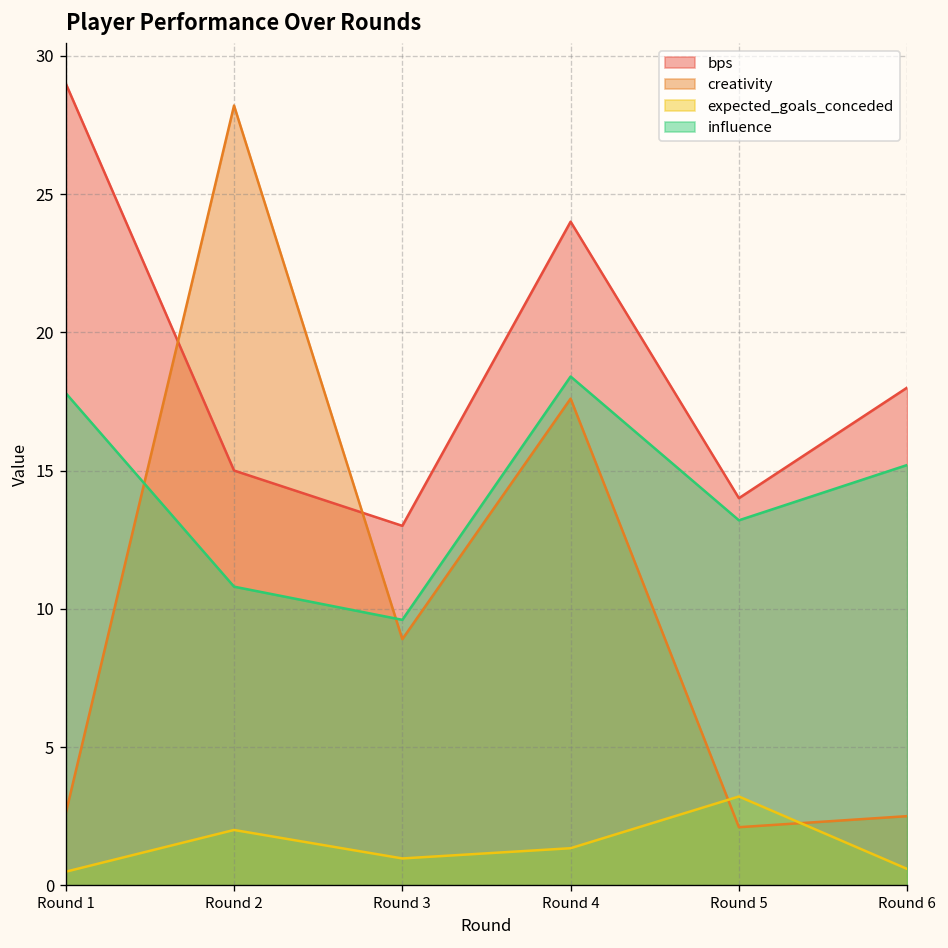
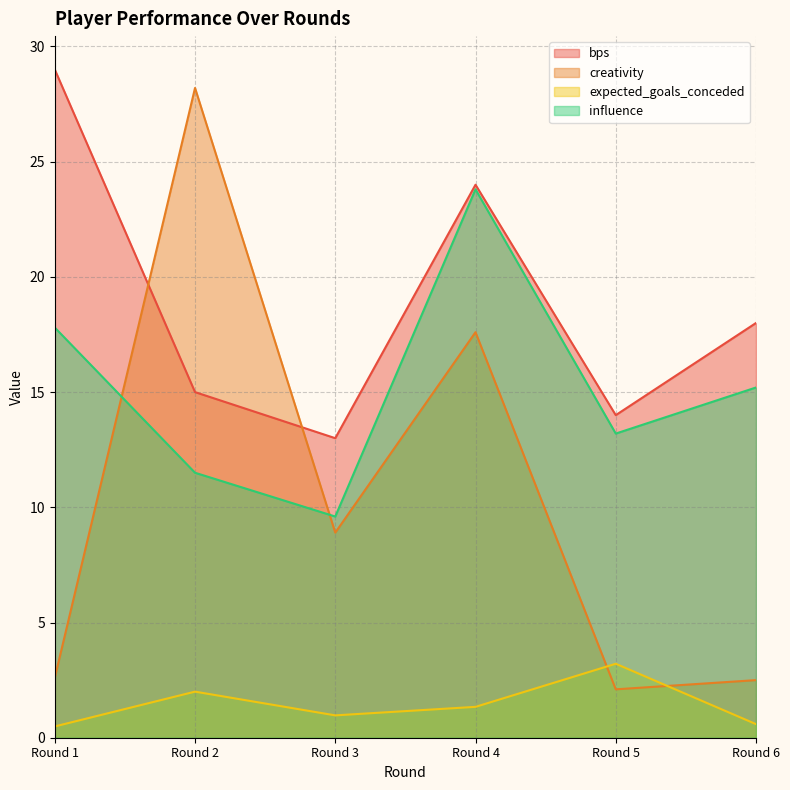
influence, Round 2: 10.8 -> 11.5
influence, Round 4: 18.4 -> 23.8
